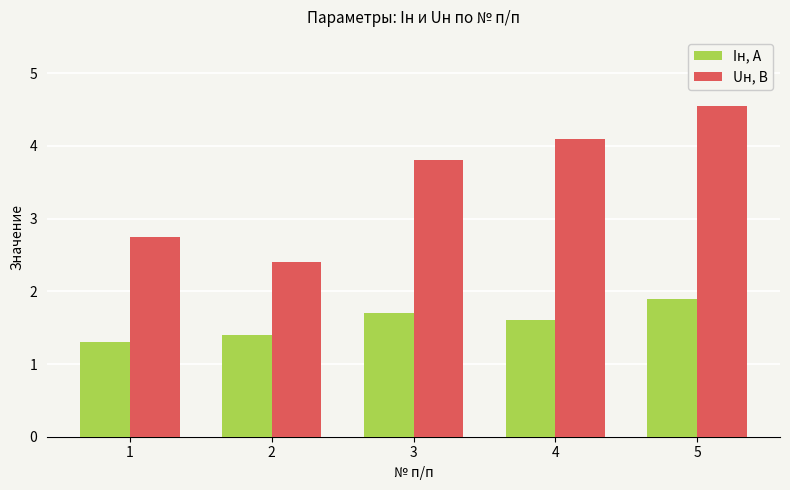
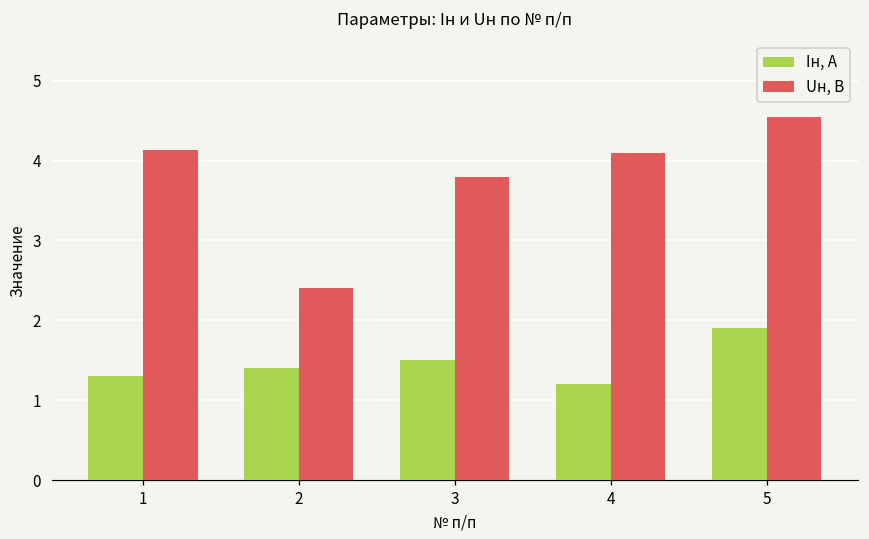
Uн, В, 1: 2.8 -> 4.1
Iн, А, 3: 1.7 -> 1.5
Iн, А, 4: 1.6 -> 1.2
